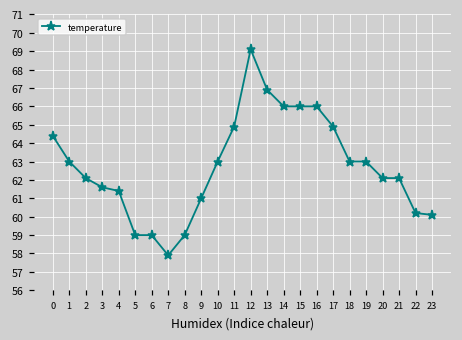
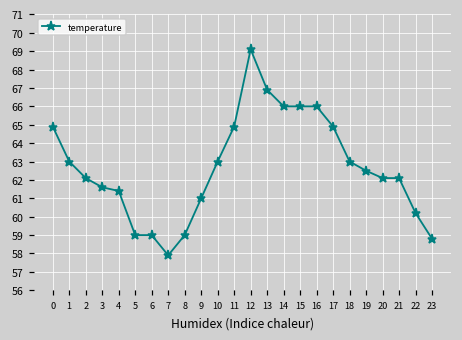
0: 64.4 -> 64.9
19: 63.0 -> 62.5
23: 60.1 -> 58.8
